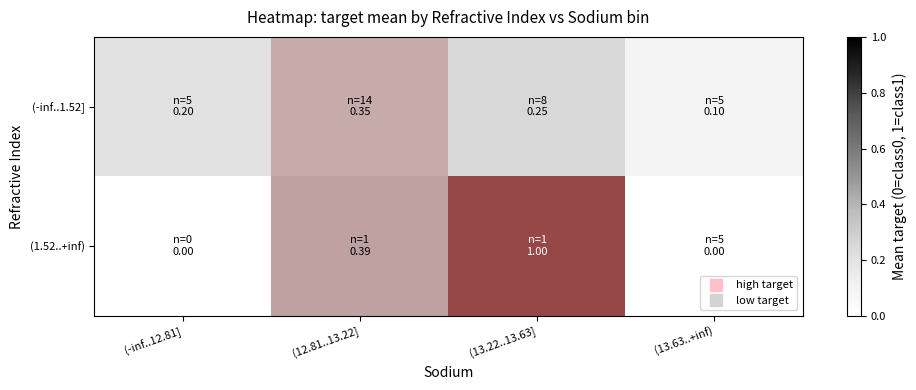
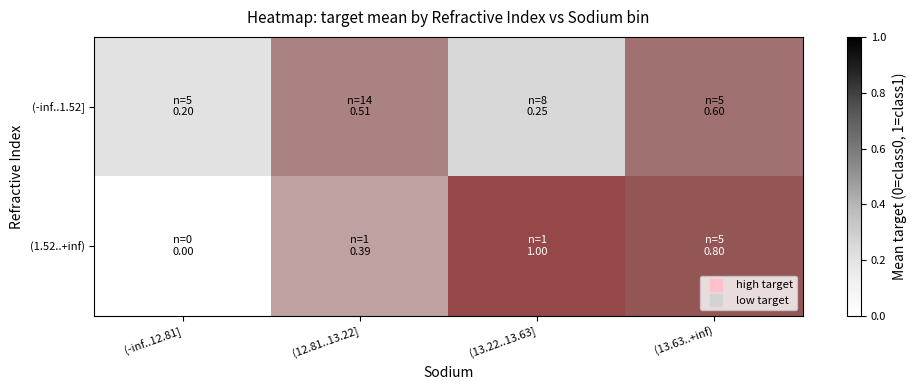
(-inf..1.52], (12.81..13.22]: 0.35 -> 0.51
(-inf..1.52], (13.63..+inf): 0.10 -> 0.60
(1.52..+inf), (13.63..+inf): 0.00 -> 0.80
